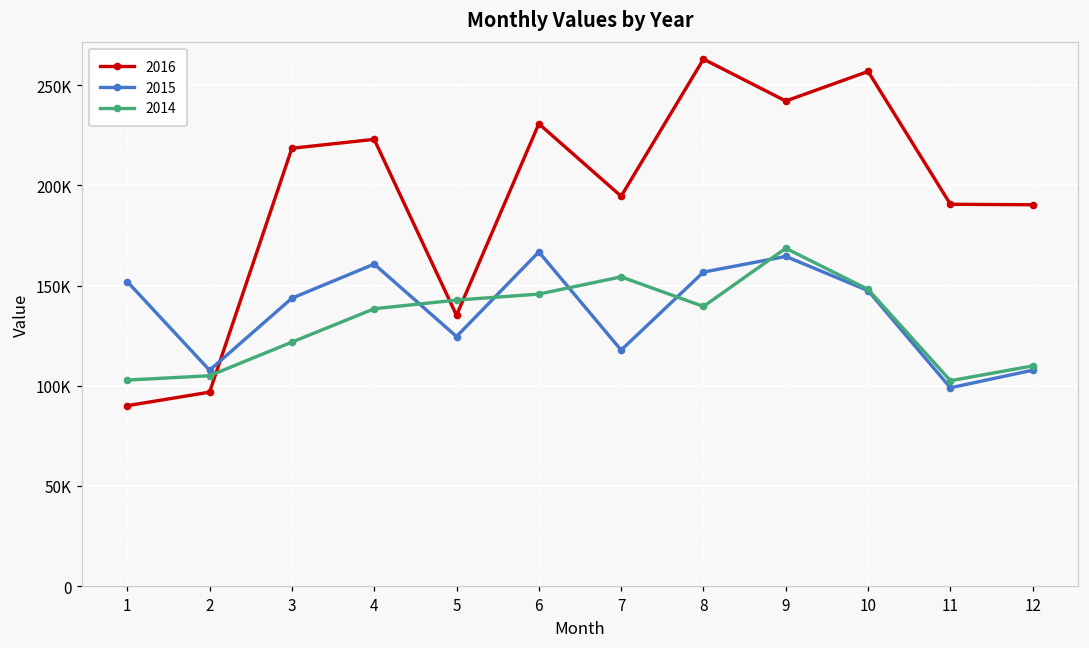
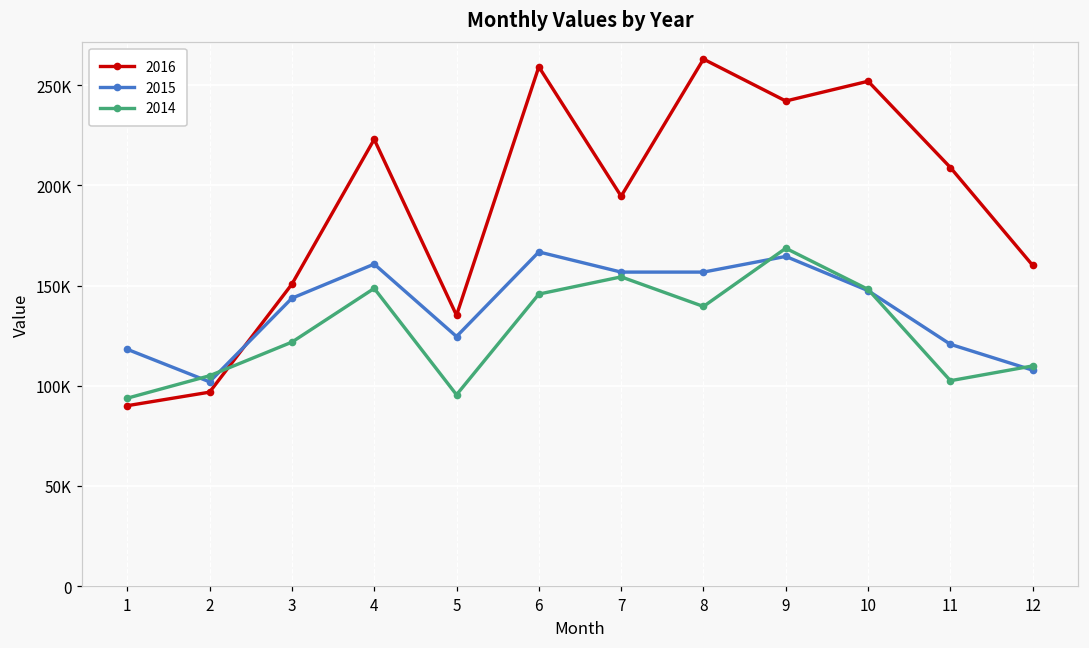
2015, 1: 152000 -> 118000
2014, 1: 103000 -> 94000
2015, 2: 108000 -> 102000
2016, 3: 219000 -> 151000
2014, 4: 138000 -> 149000
2014, 5: 143000 -> 95000
2016, 6: 231000 -> 259000
2015, 7: 118000 -> 157000
2016, 10: 257000 -> 252000
2016, 11: 191000 -> 209000
2015, 11: 99000 -> 121000
2016, 12: 190000 -> 160000
